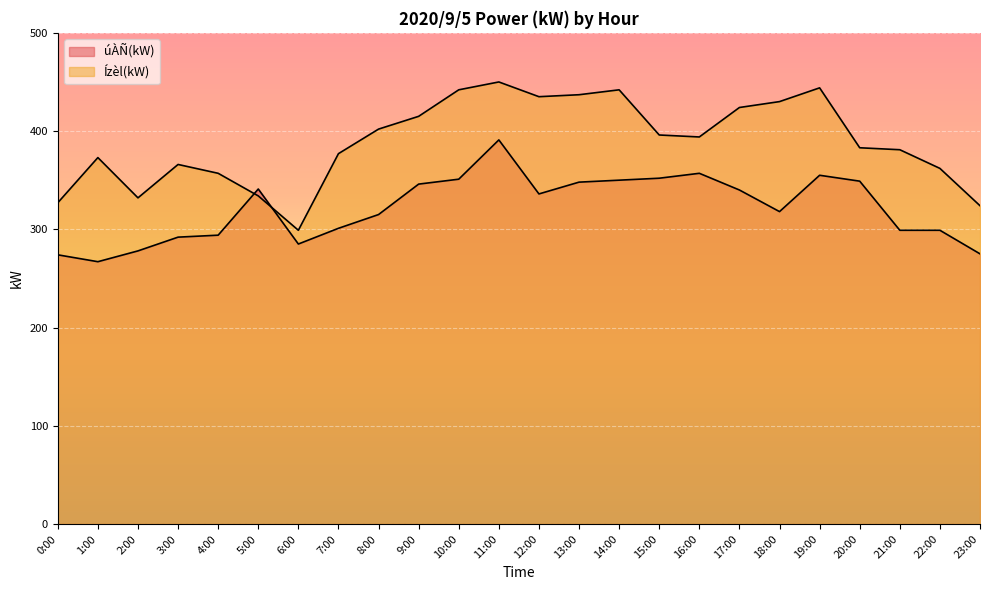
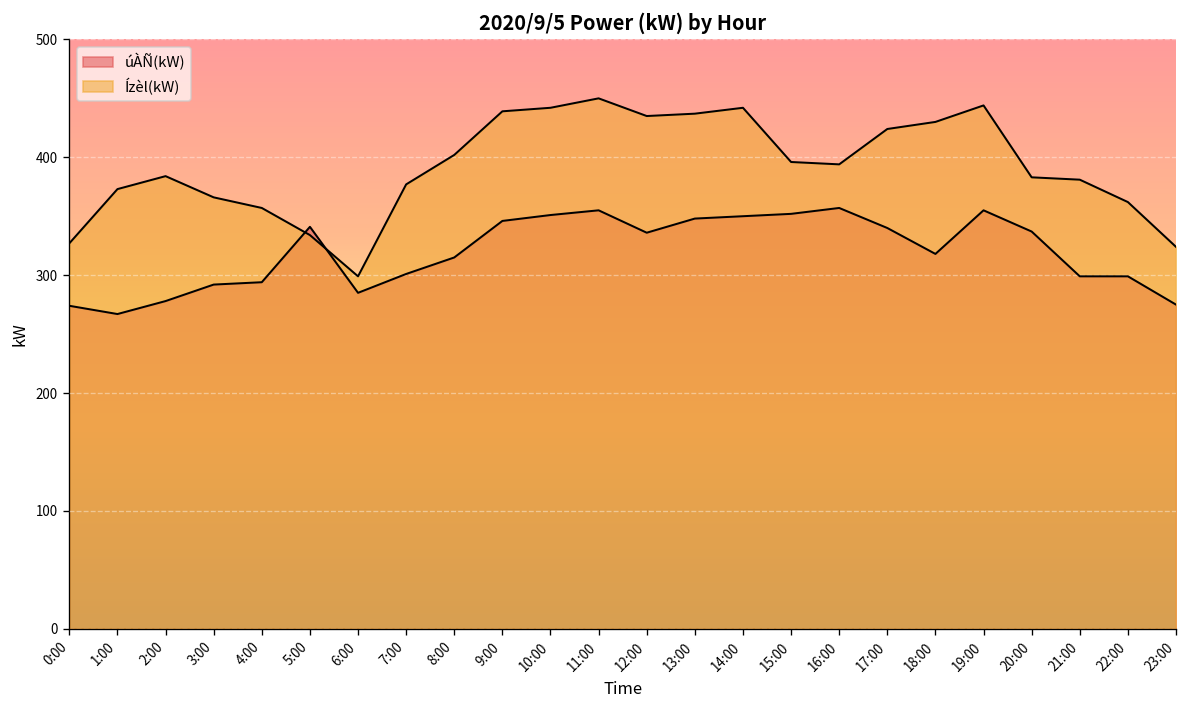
Ízèl(kW), 2:00: 330 -> 380
Ízèl(kW), 9:00: 420 -> 440
úÀÑ(kW), 11:00: 390 -> 360
úÀÑ(kW), 20:00: 350 -> 340
